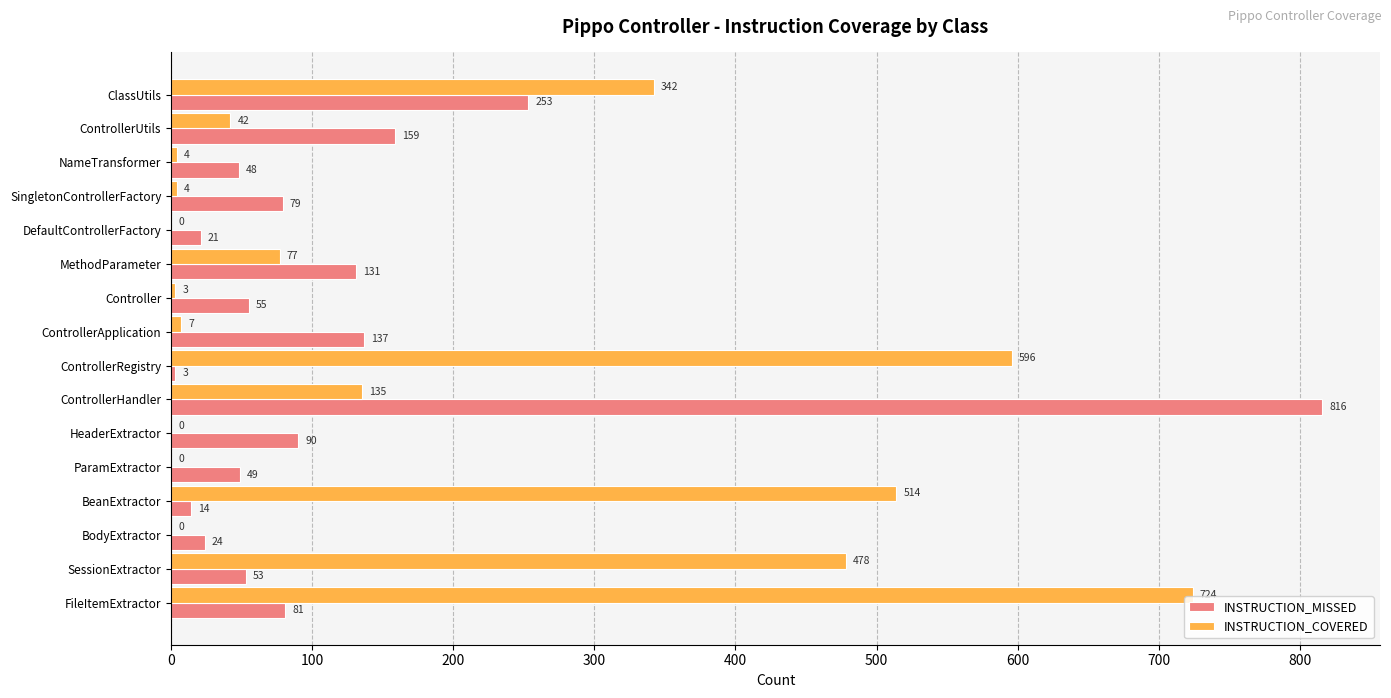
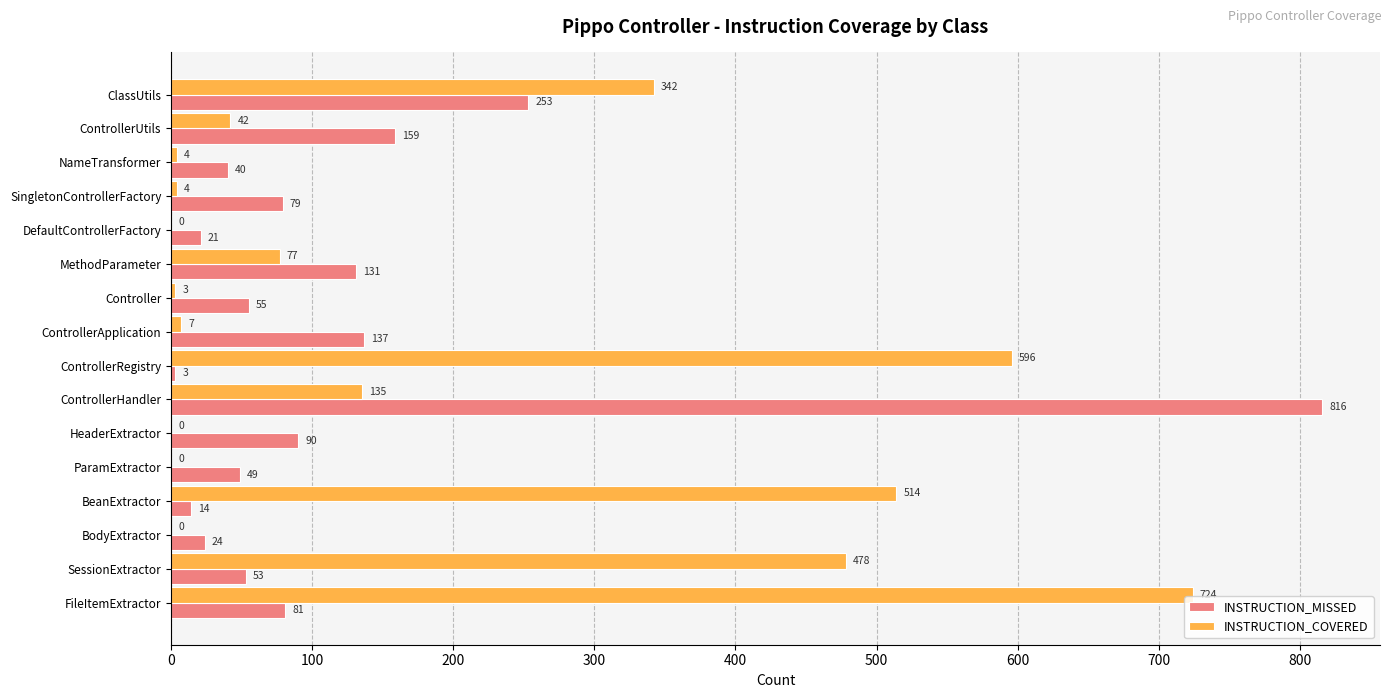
INSTRUCTION_MISSED, NameTransformer: 48 -> 40
